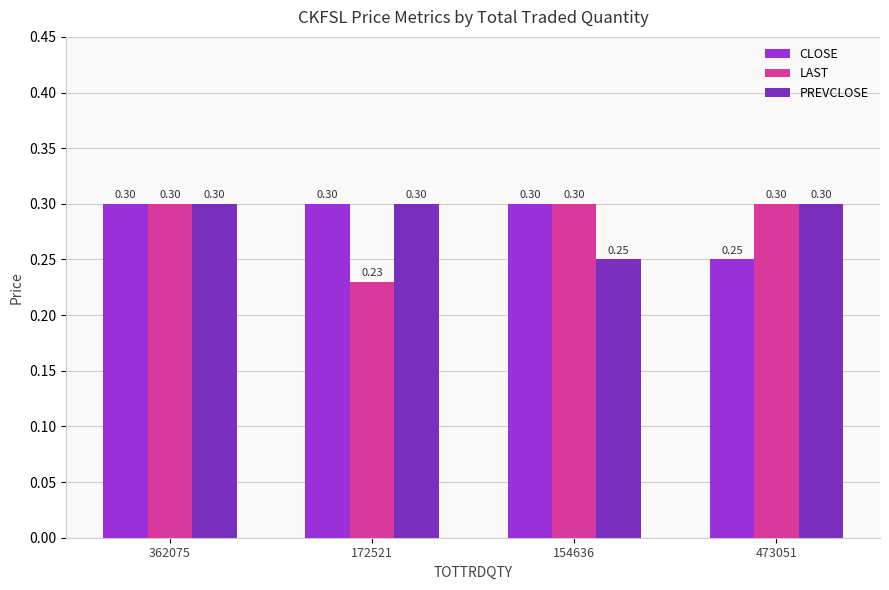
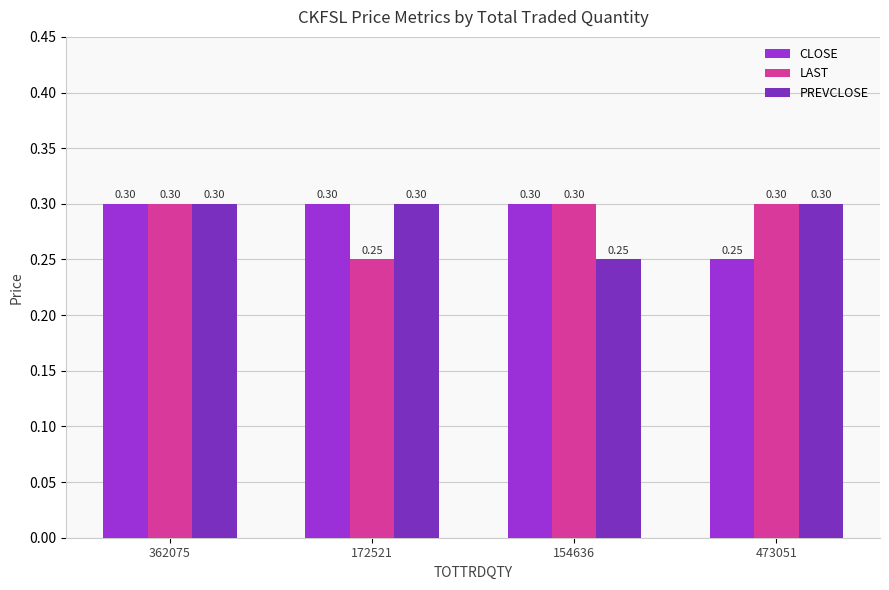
LAST, 172521: 0.23 -> 0.25
